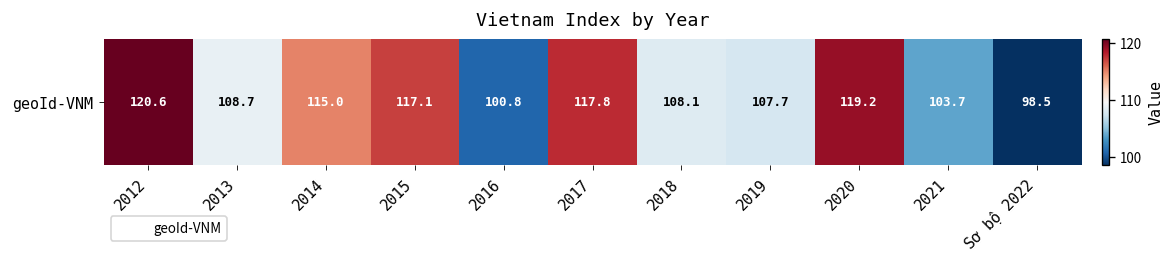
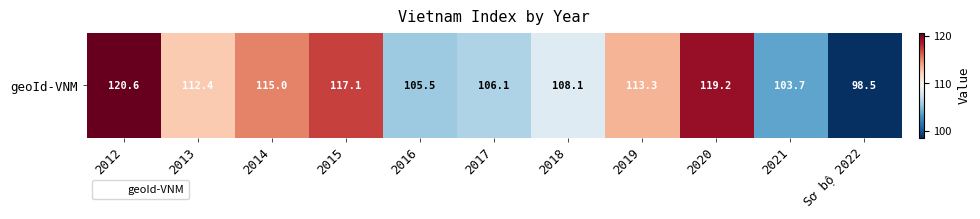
geoId-VNM, 2013: 108.7 -> 112.4
geoId-VNM, 2016: 100.8 -> 105.5
geoId-VNM, 2017: 117.8 -> 106.1
geoId-VNM, 2019: 107.7 -> 113.3
